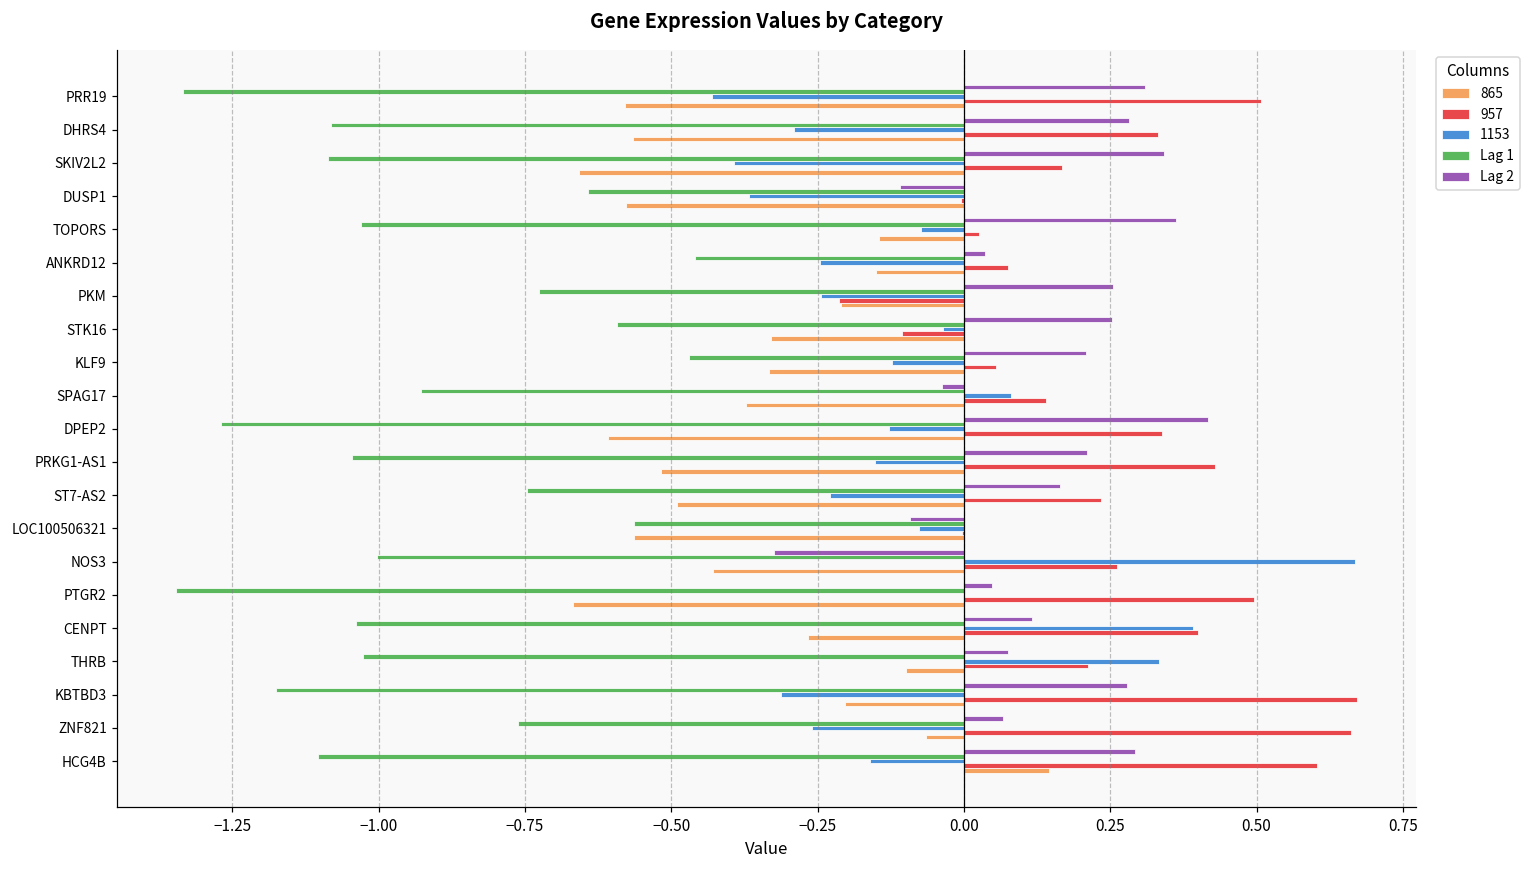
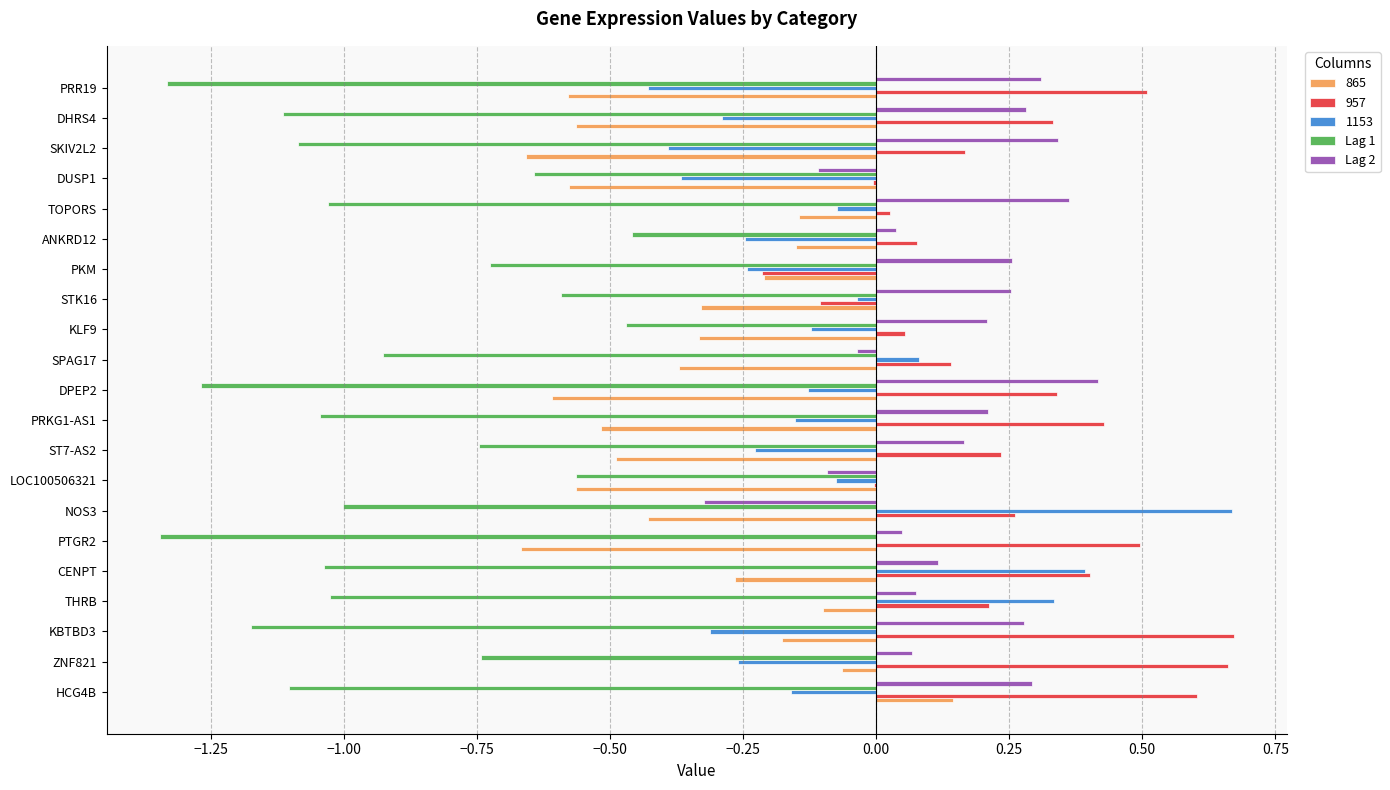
Lag 1, DHRS4: -1.08 -> -1.12
865, KBTBD3: -0.20 -> -0.18
Lag 1, ZNF821: -0.76 -> -0.74
